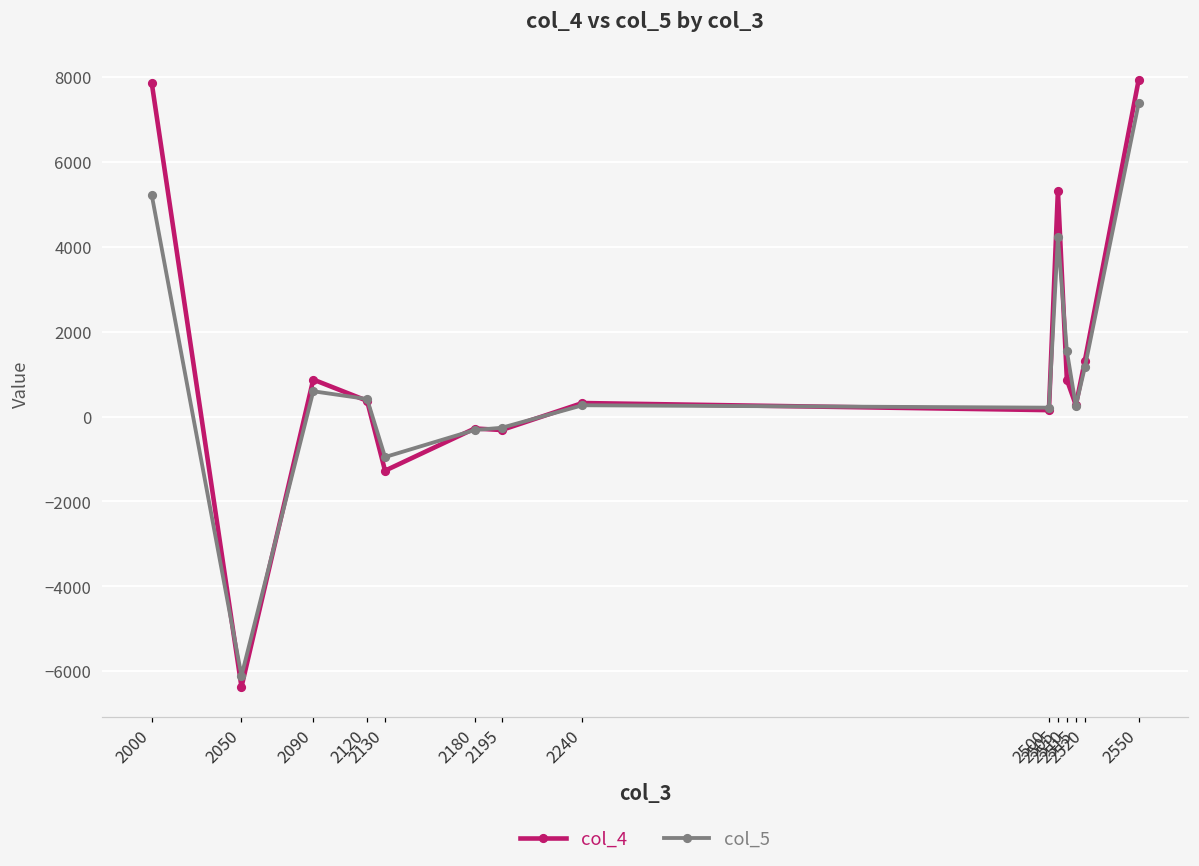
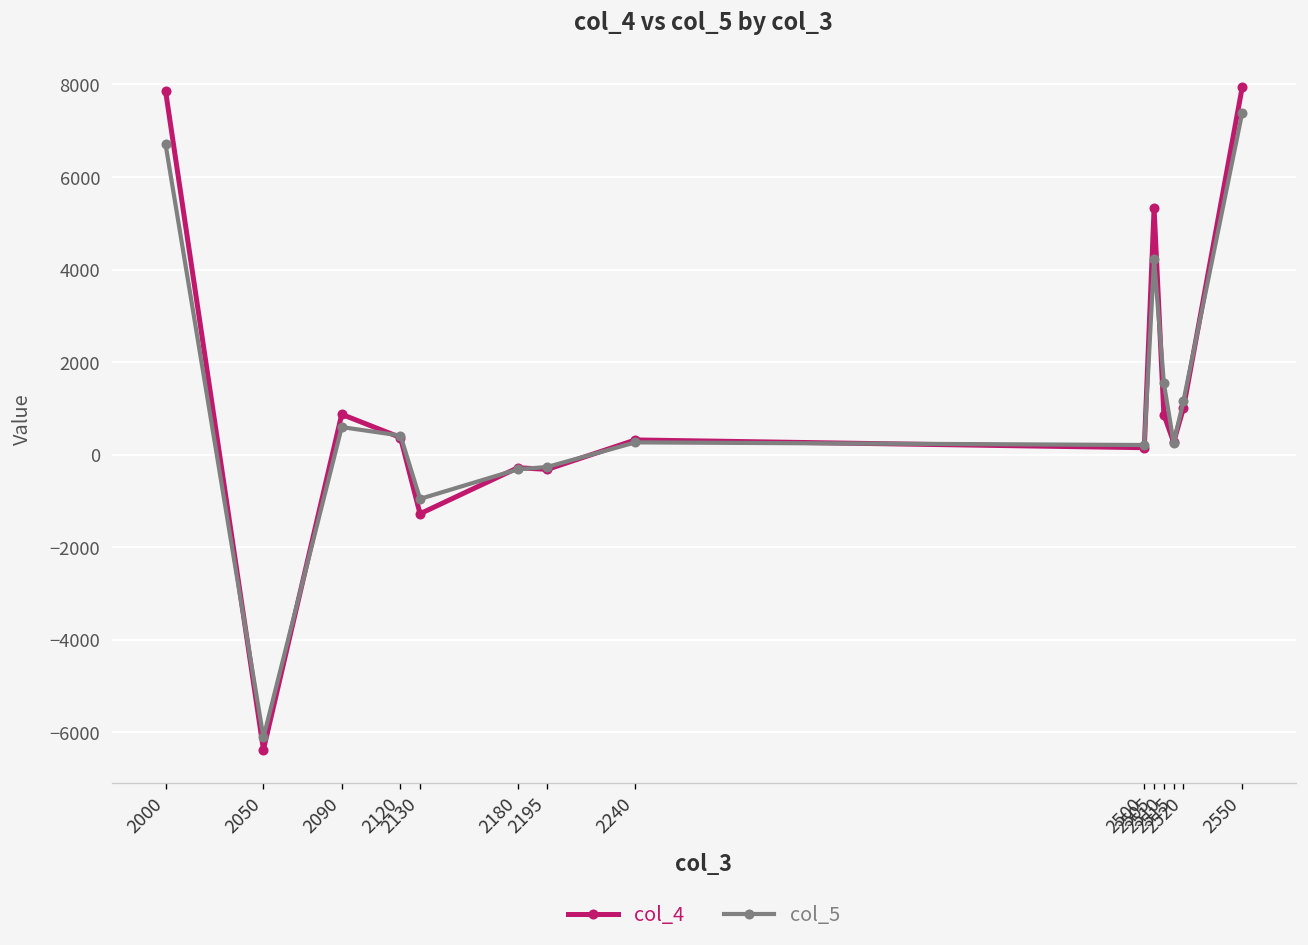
col_5, 2000: 5200 -> 6700
col_4, 2520: 1300 -> 1000
